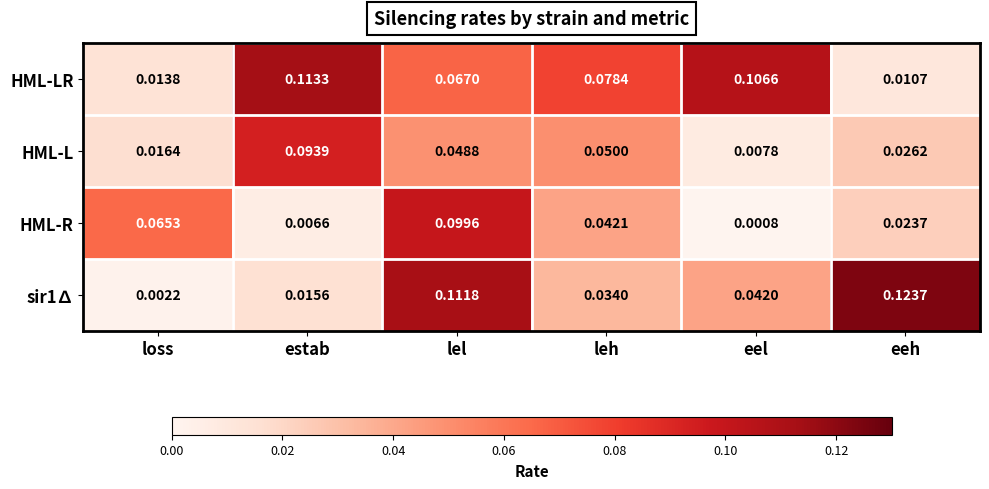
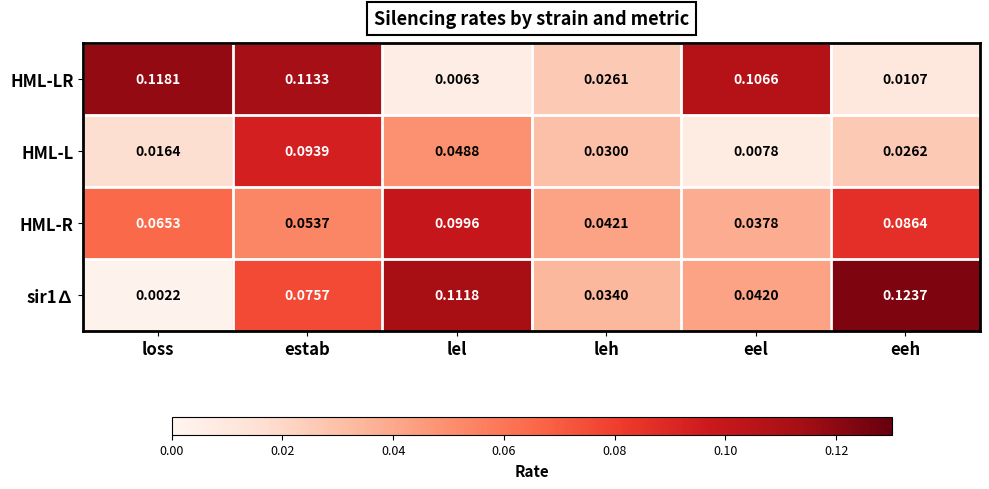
HML-LR, loss: 0.0138 -> 0.1181
HML-LR, lel: 0.0670 -> 0.0063
HML-LR, leh: 0.0784 -> 0.0261
HML-L, leh: 0.0500 -> 0.0300
HML-R, estab: 0.0066 -> 0.0537
HML-R, eel: 0.0008 -> 0.0378
HML-R, eeh: 0.0237 -> 0.0864
sir1∆, estab: 0.0156 -> 0.0757
